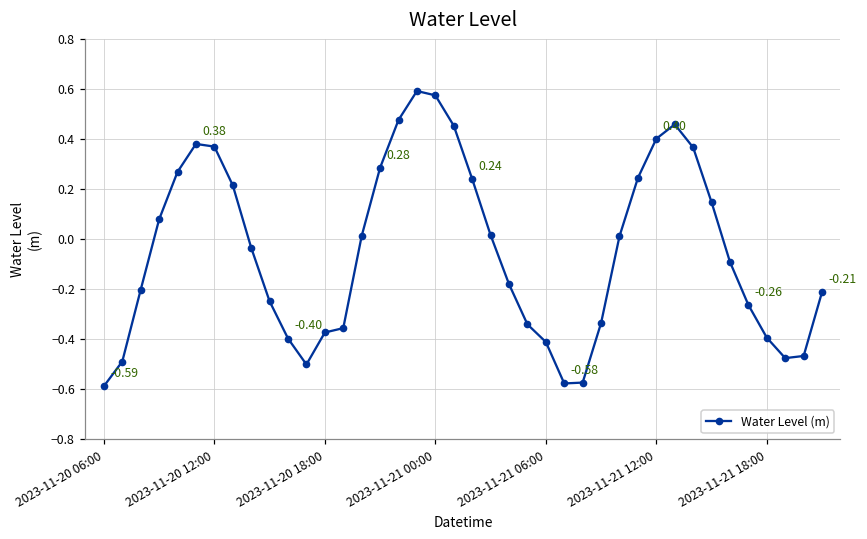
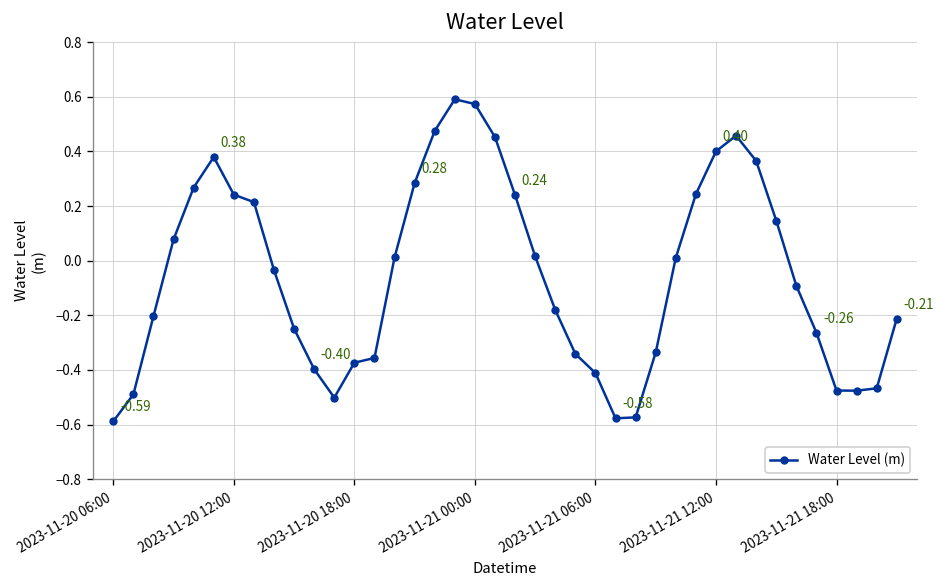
2023-11-20 12:00: 0.37 -> 0.24
2023-11-21 18:00: -0.39 -> -0.48
